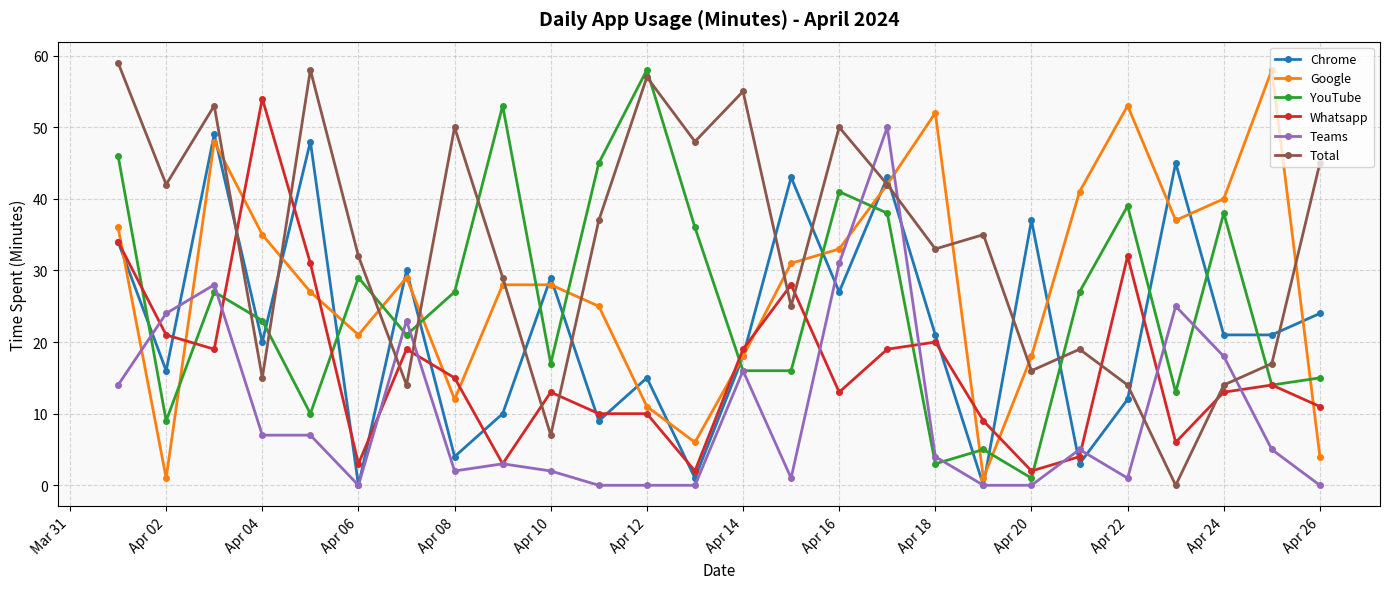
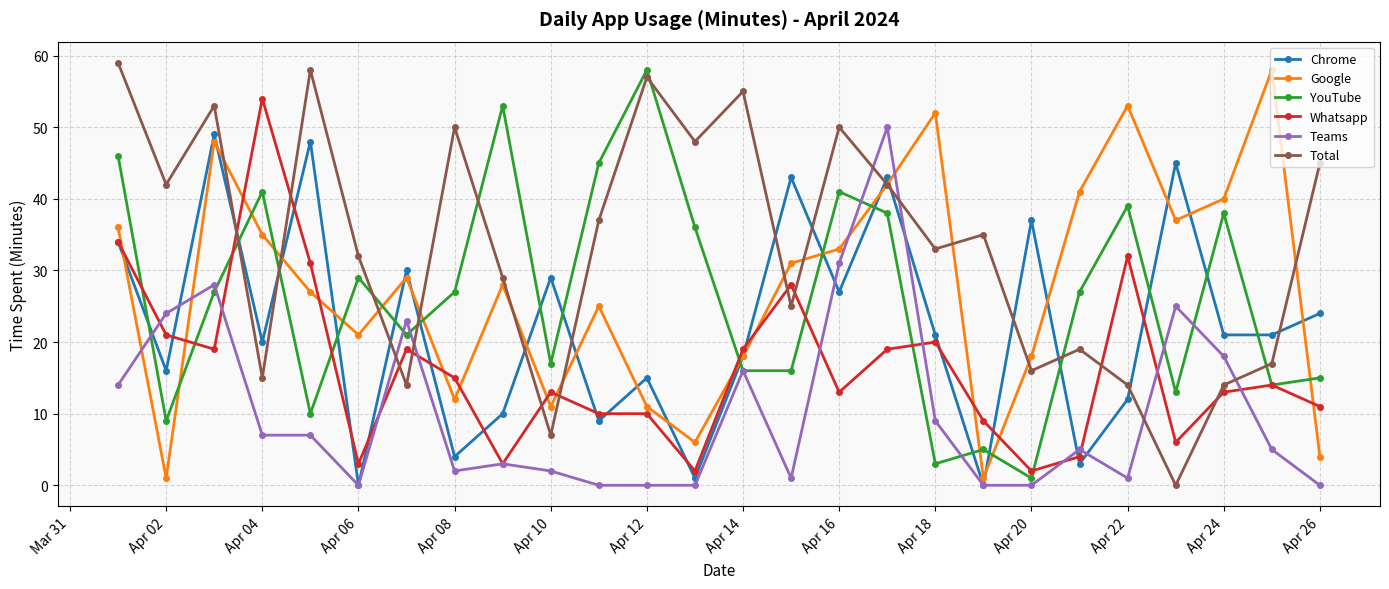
YouTube, Apr 04: 23 -> 41
Google, Apr 10: 28 -> 11
Teams, Apr 18: 4 -> 9
